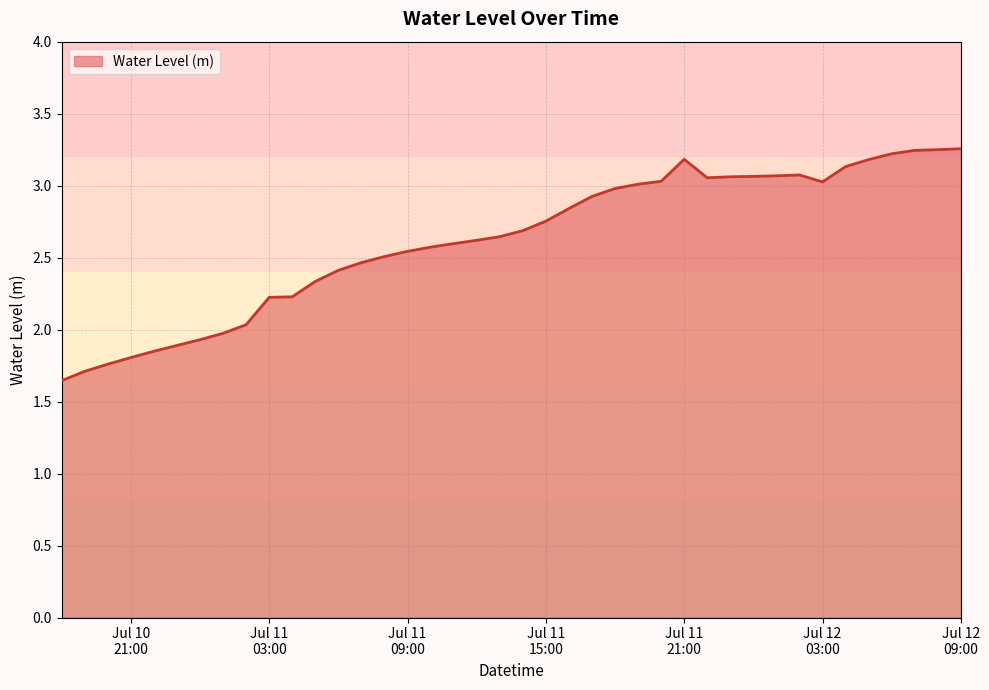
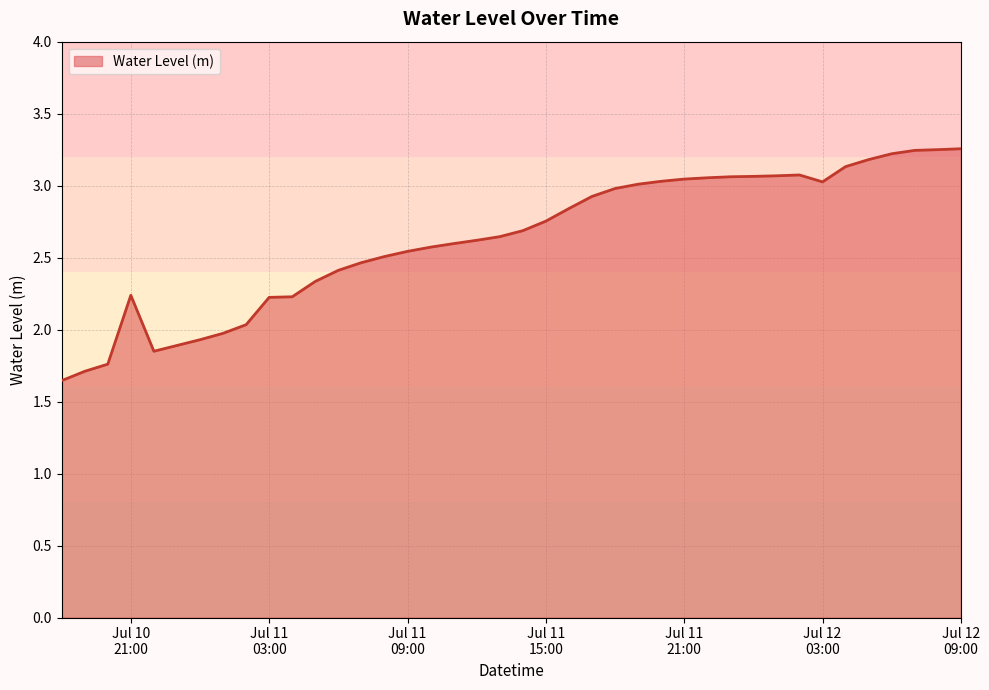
Jul 10 21:00: 1.81 -> 2.24
Jul 11 21:00: 3.18 -> 3.05
